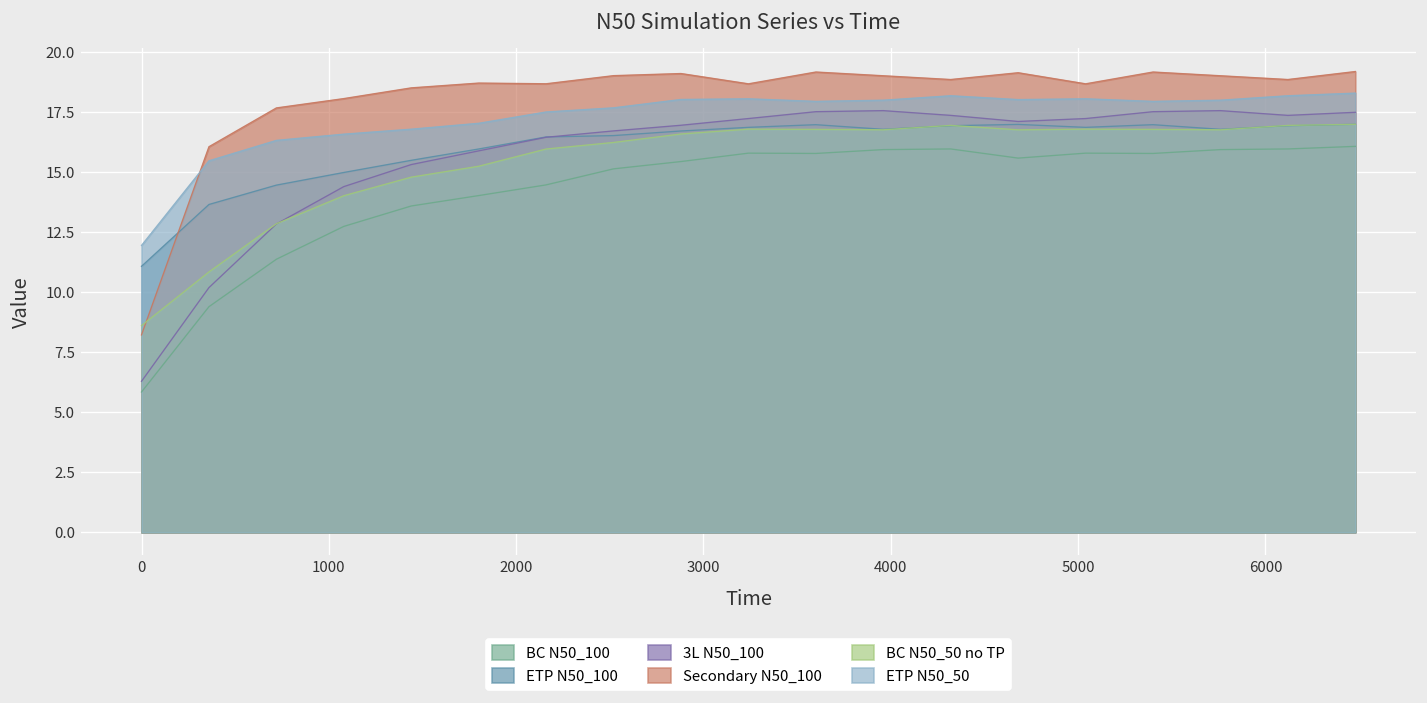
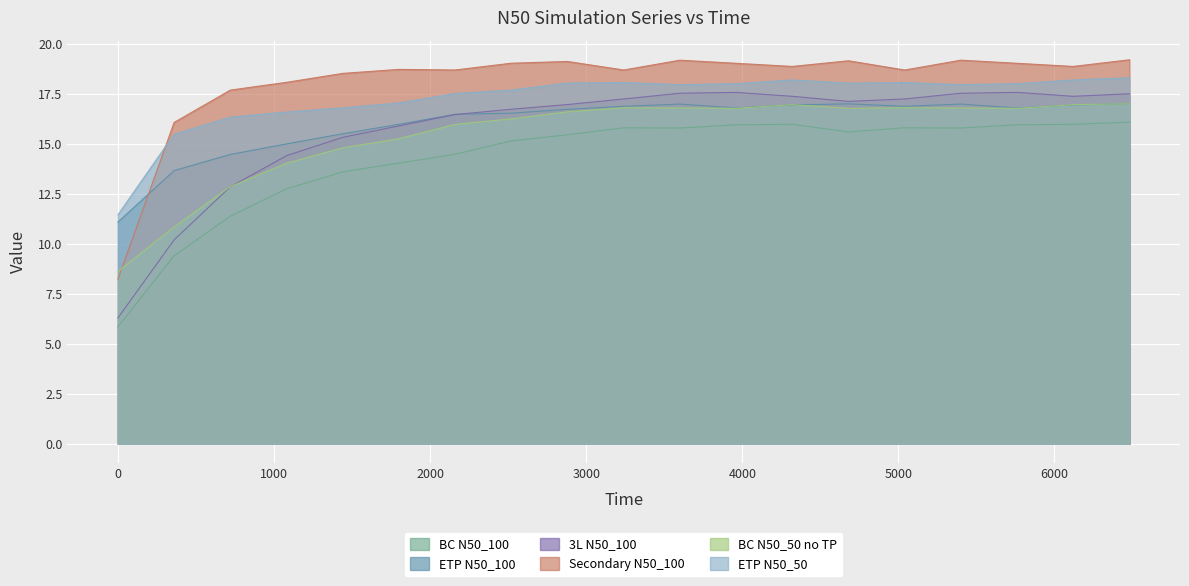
ETP N50_50, 0: 12.0 -> 11.5
